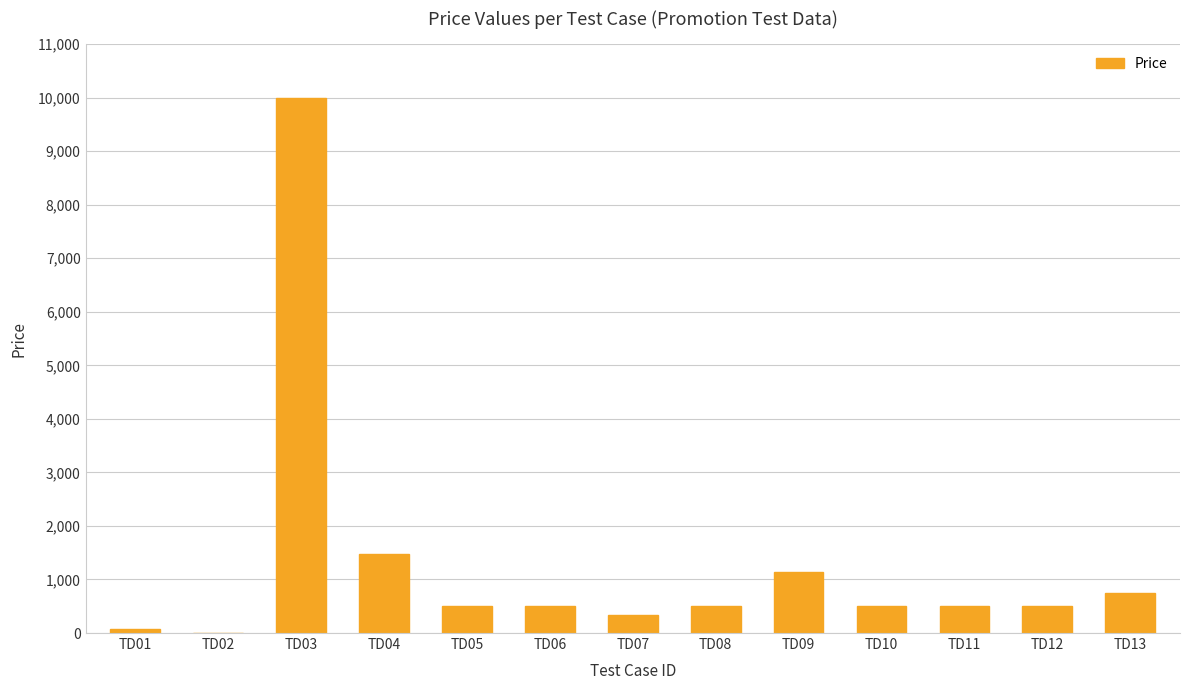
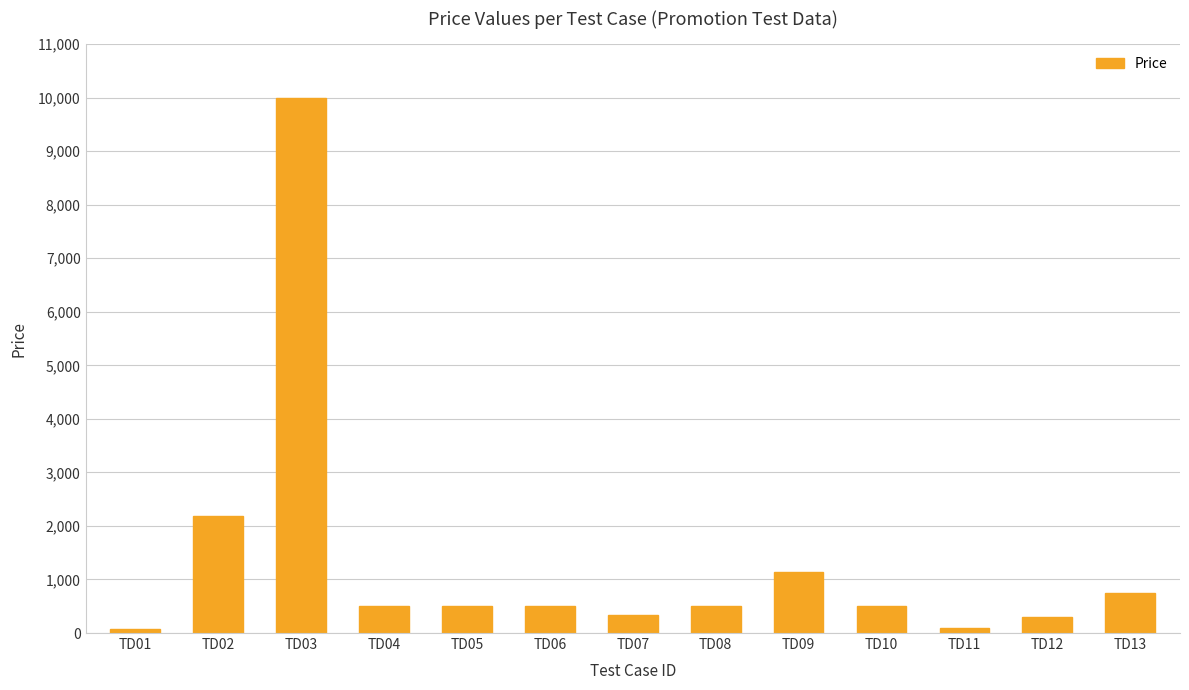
TD02: 0 -> 2,200
TD04: 1,500 -> 500
TD11: 500 -> 100
TD12: 500 -> 300
